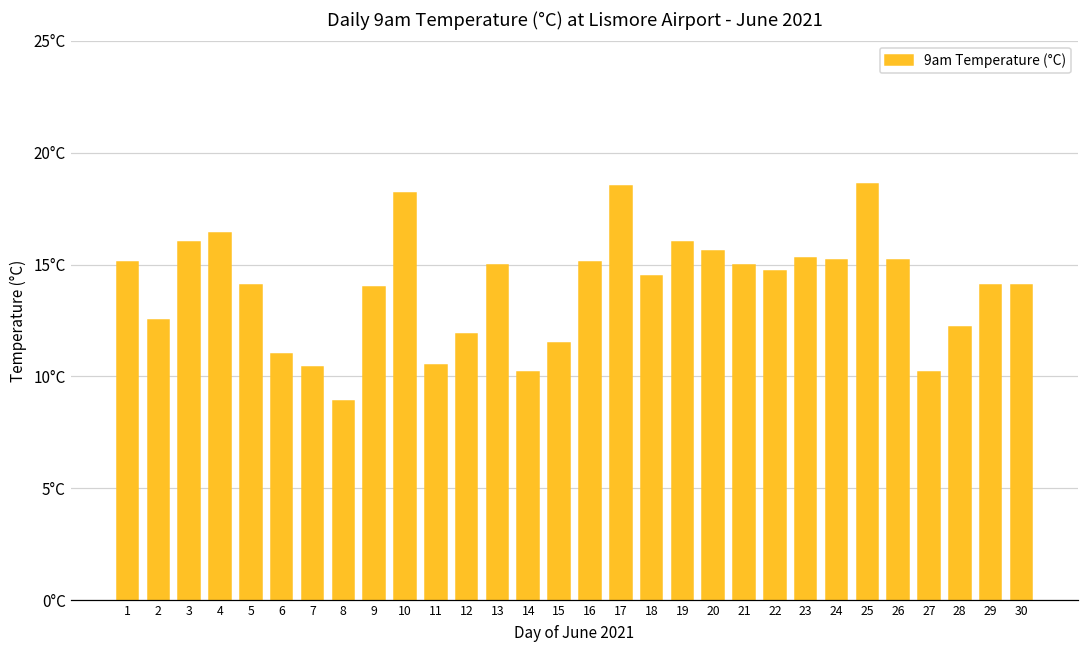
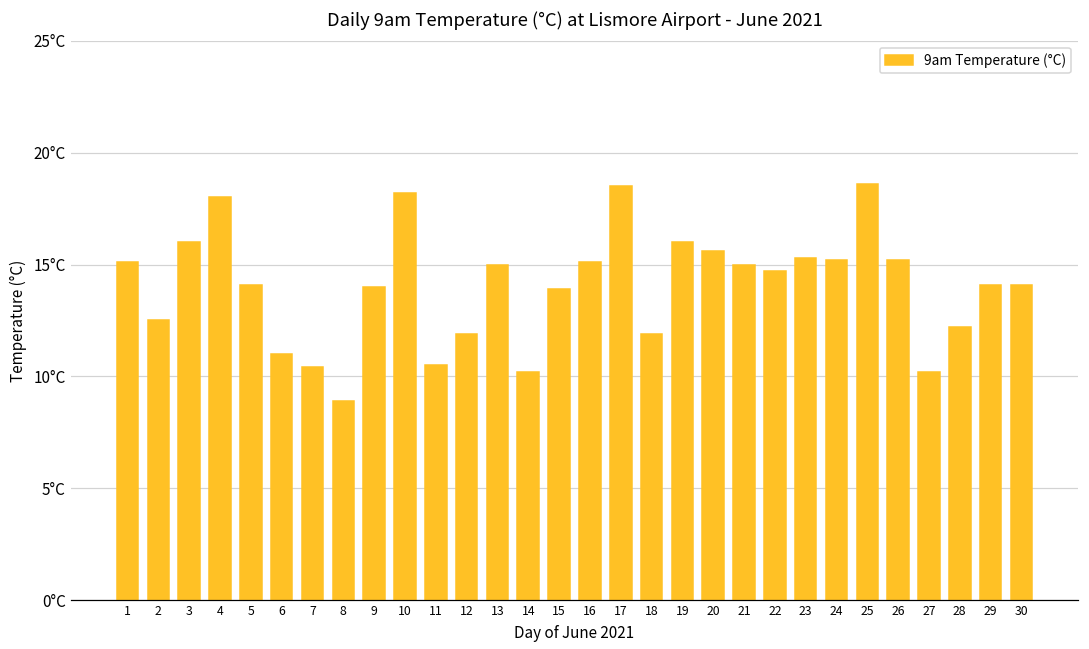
4: 16.4°C -> 18.0°C
15: 11.5°C -> 13.9°C
18: 14.5°C -> 11.9°C
